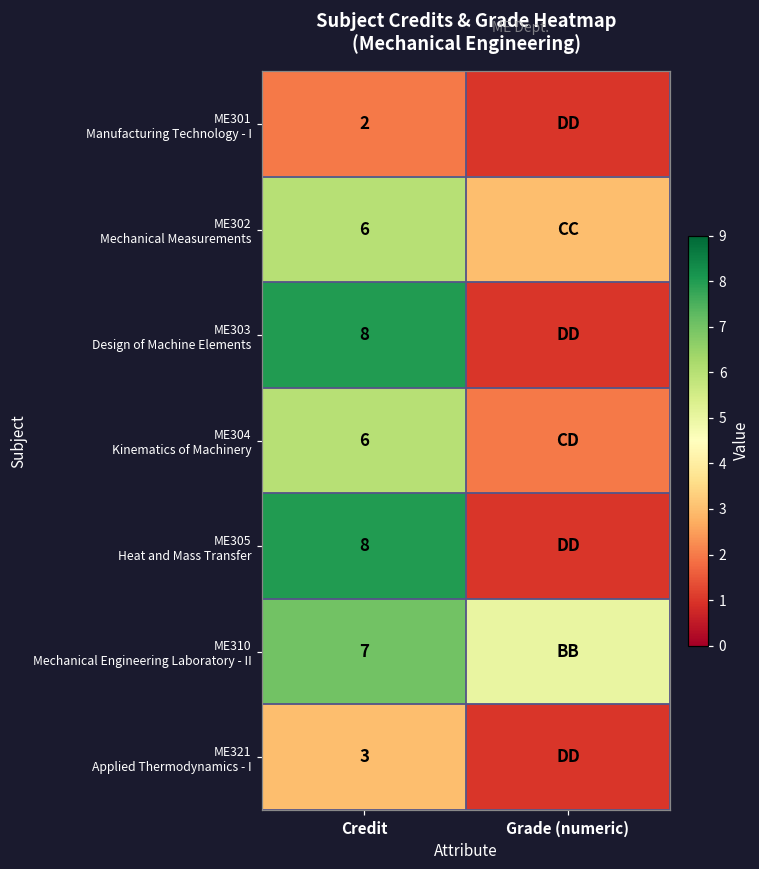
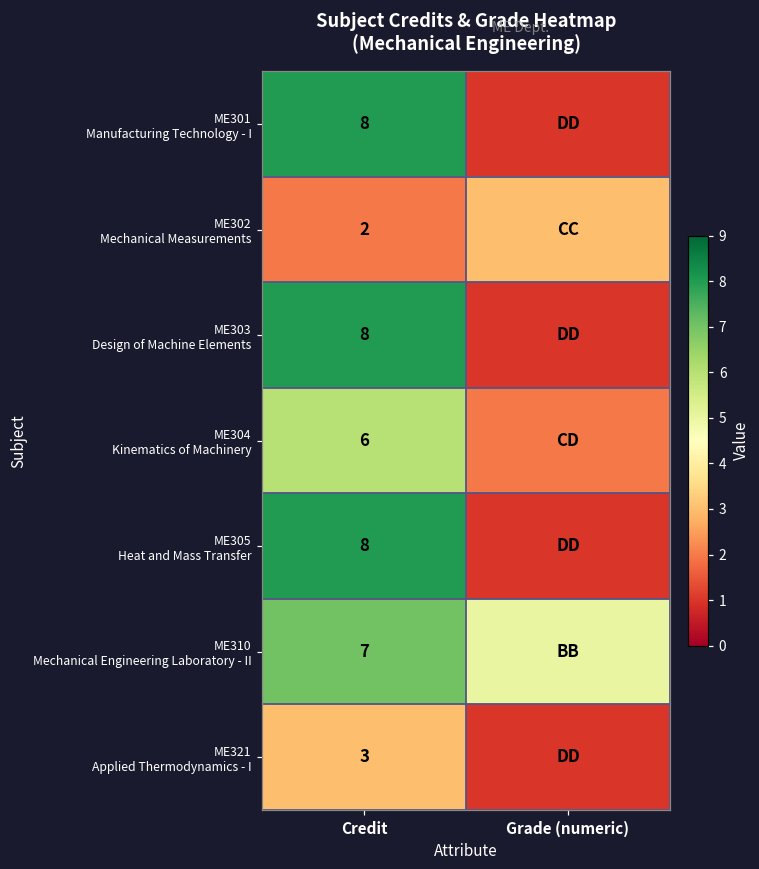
ME301 Manufacturing Technology - I, Credit: 2 -> 8
ME302 Mechanical Measurements, Credit: 6 -> 2
